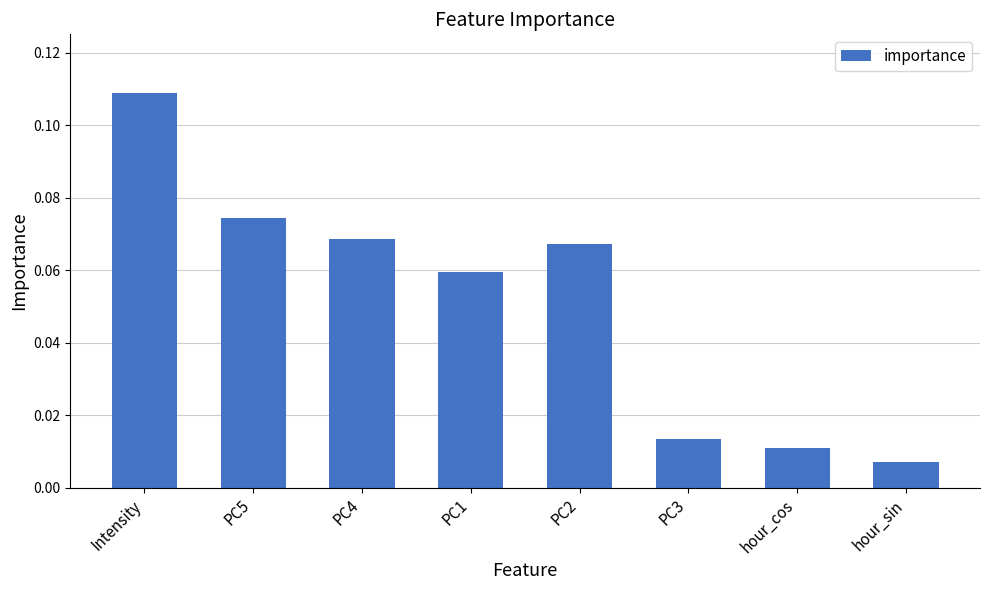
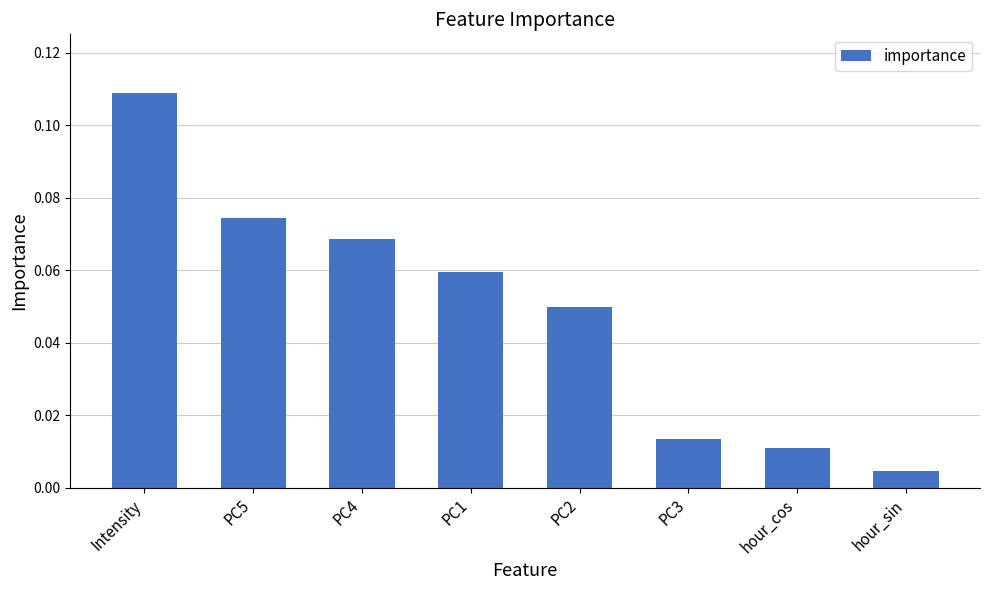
PC2: 0.067 -> 0.050
hour_sin: 0.007 -> 0.005
